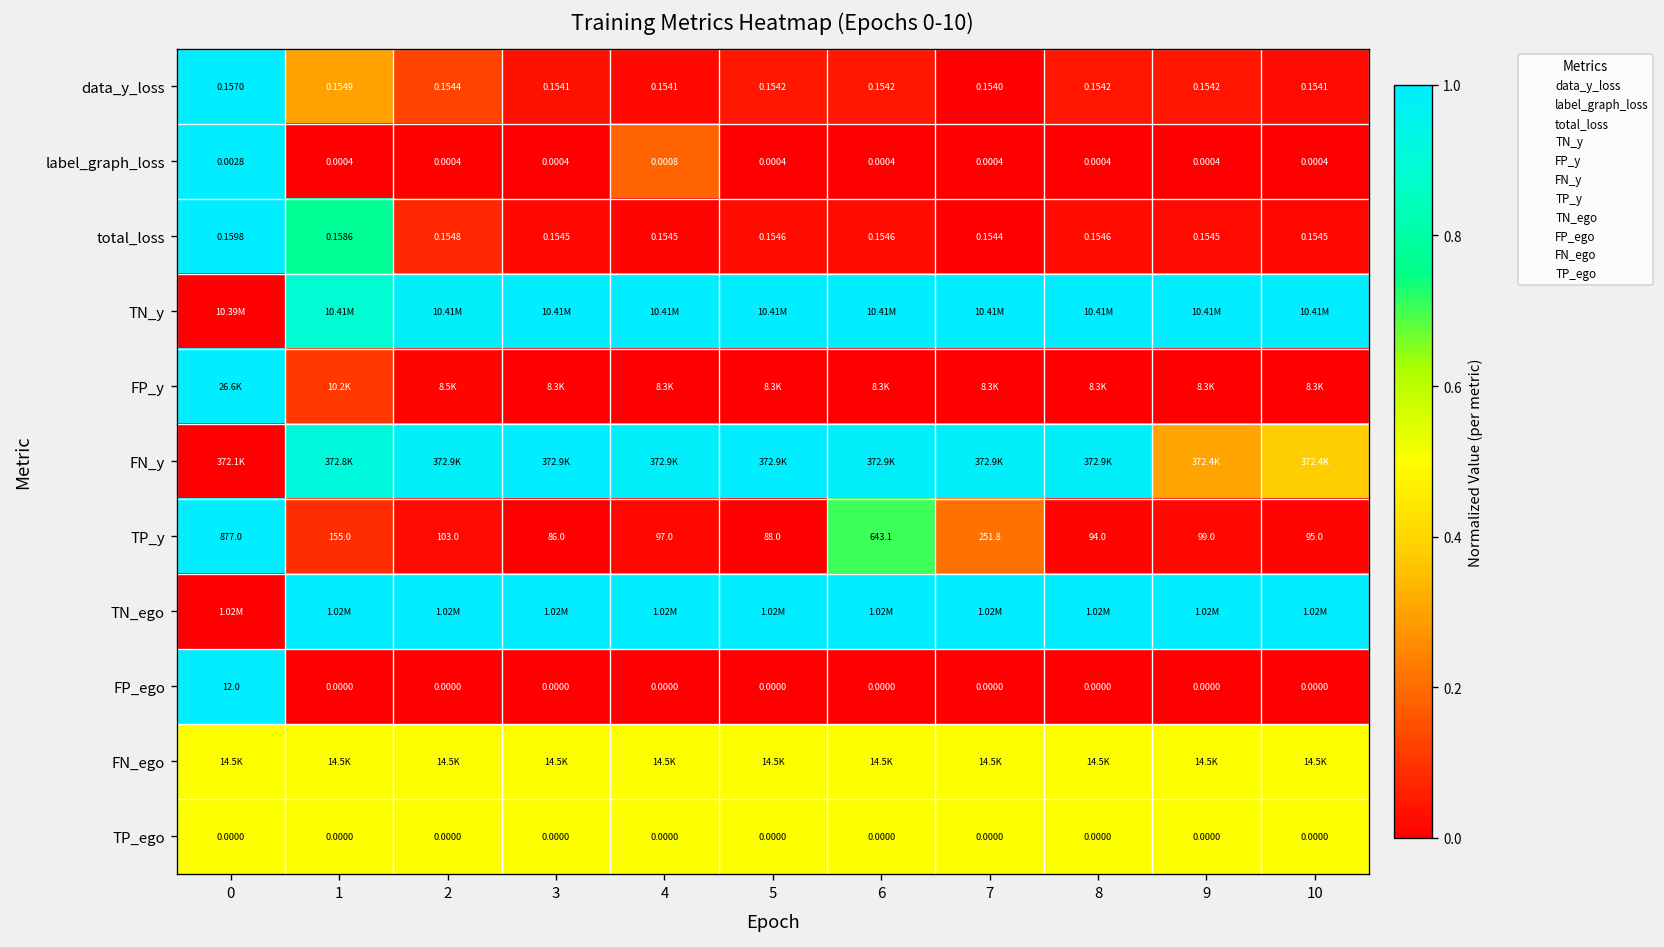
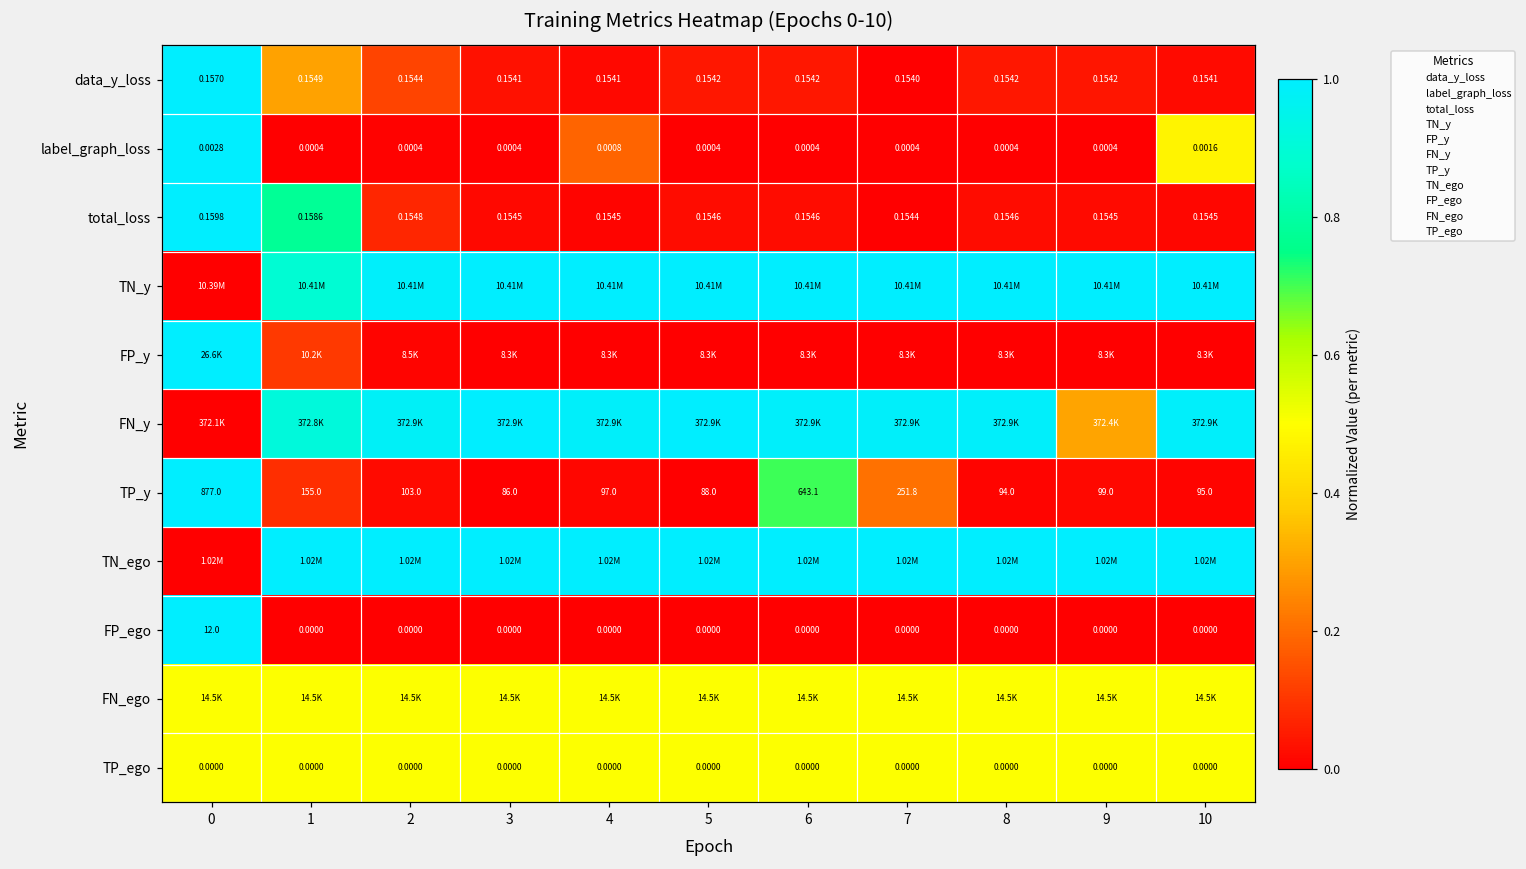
label_graph_loss, 10: 0.0004 -> 0.0016
FN_y, 10: 372.4K -> 372.9K
